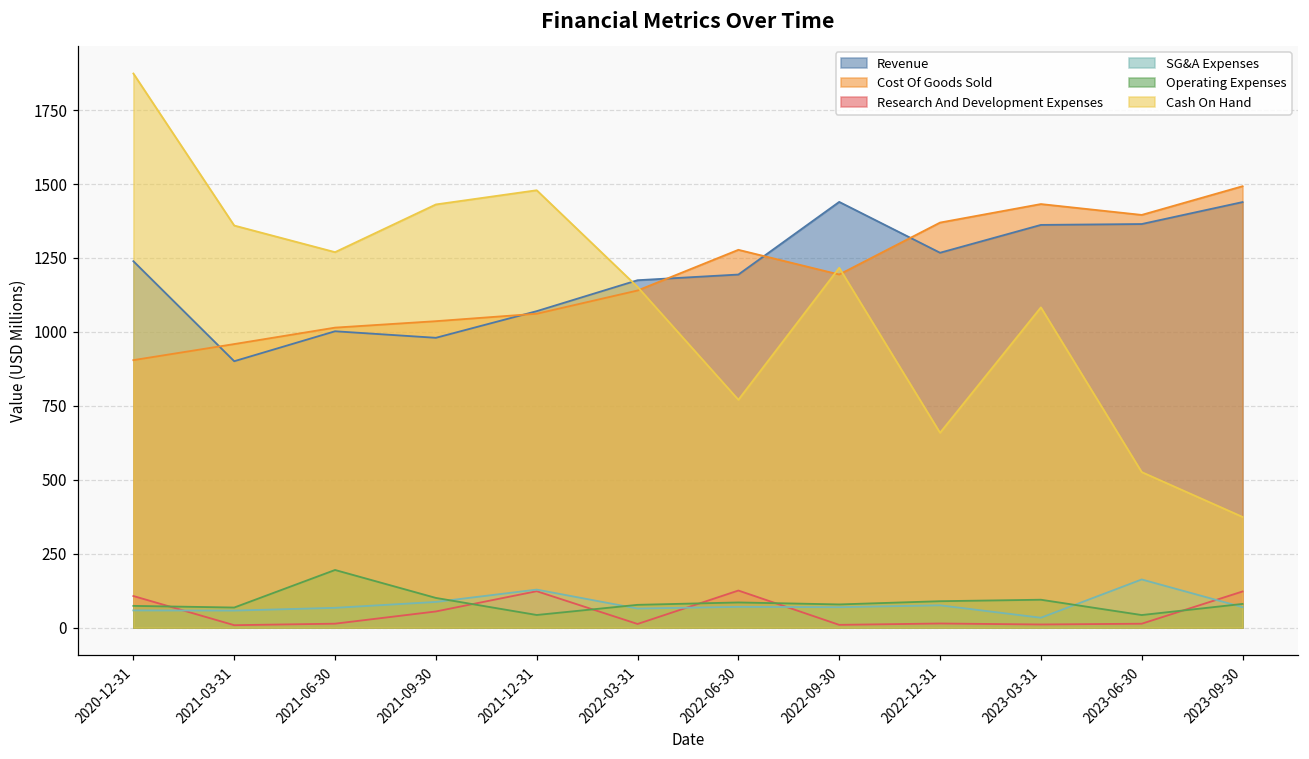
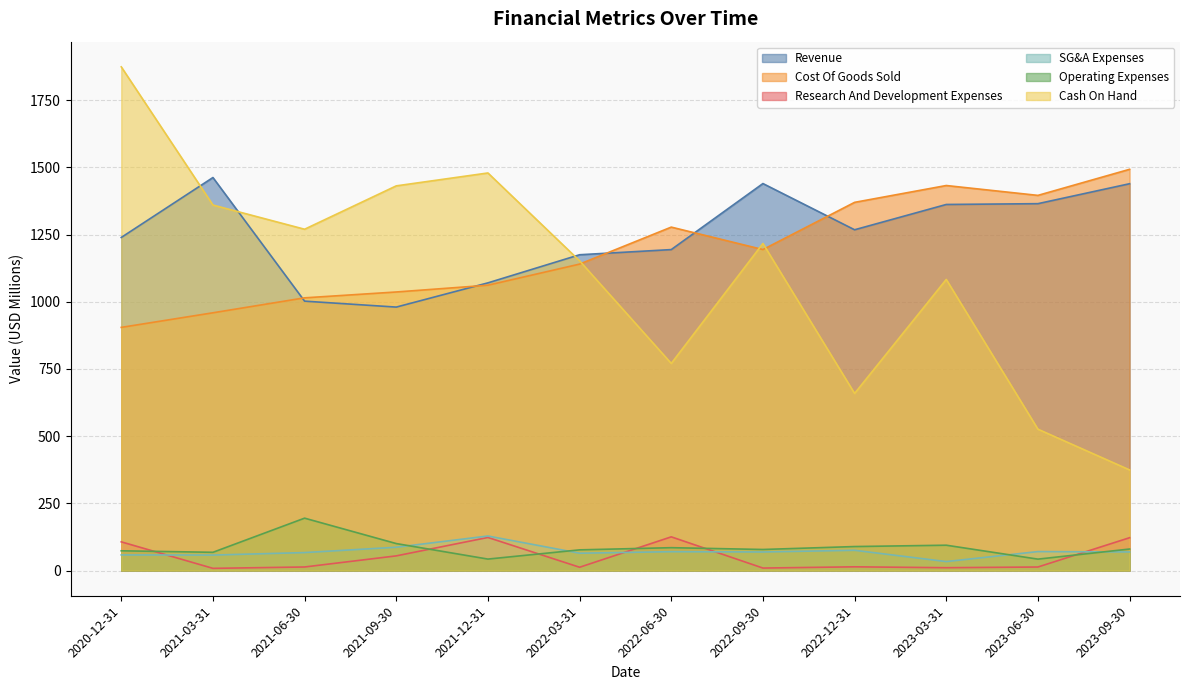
Revenue, 2021-03-31: 900 -> 1460
SG&A Expenses, 2023-06-30: 160 -> 70
